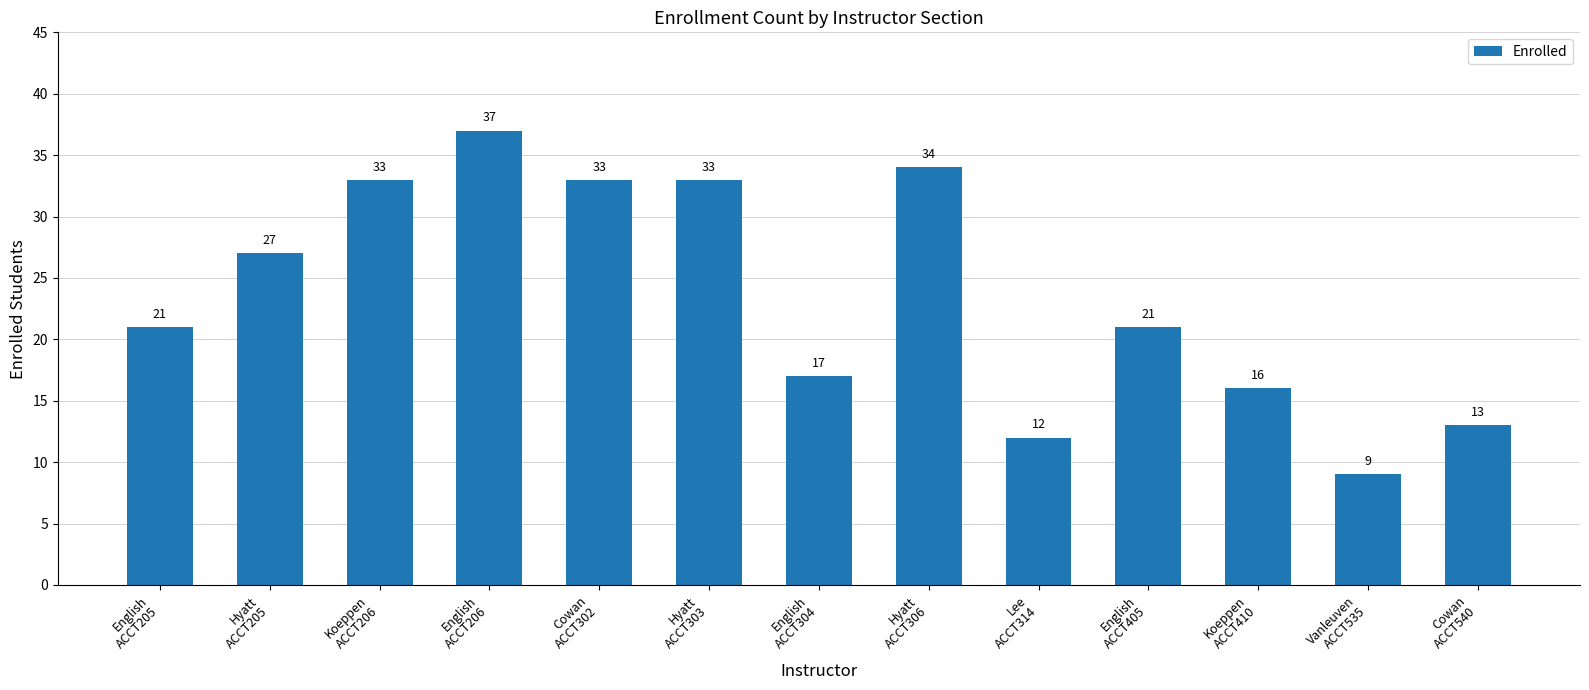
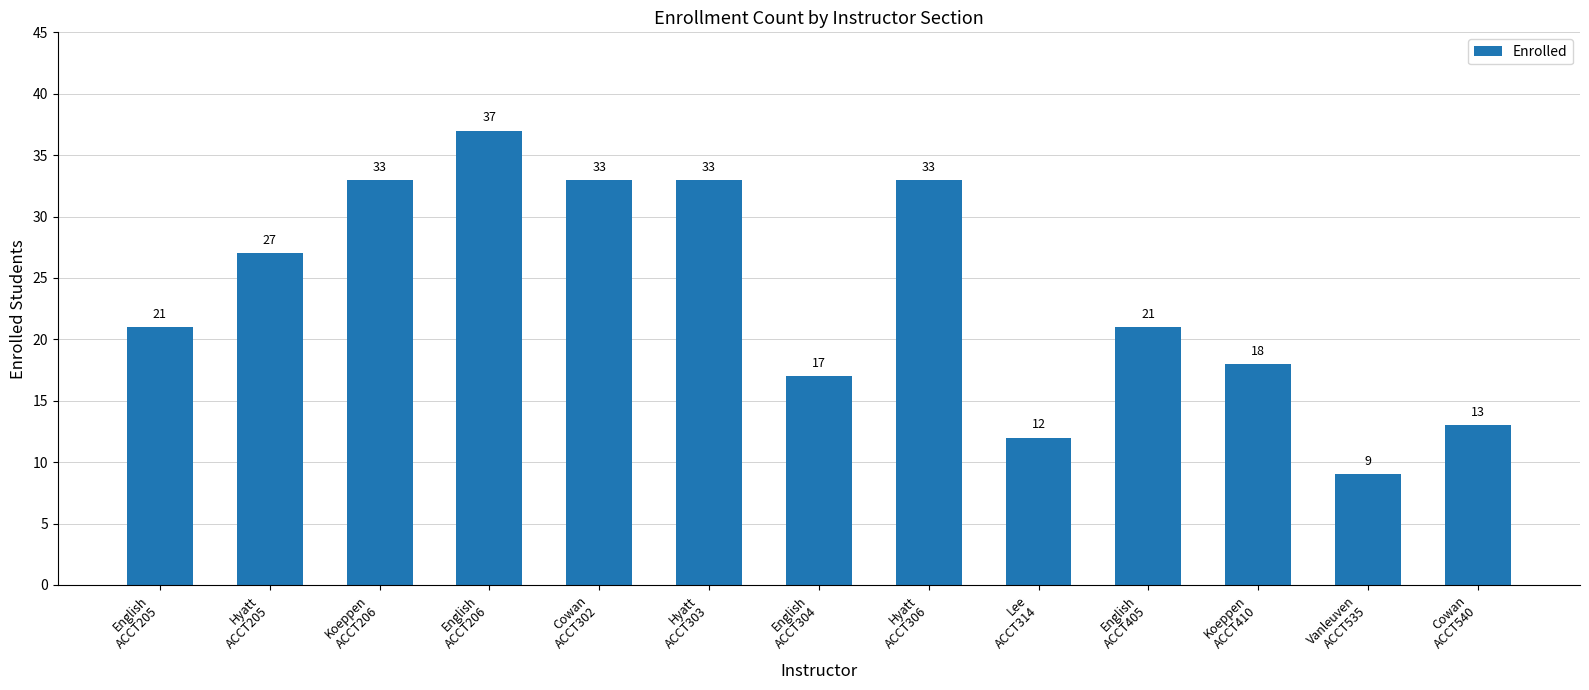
Hyatt ACCT306: 34 -> 33
Koeppen ACCT410: 16 -> 18
